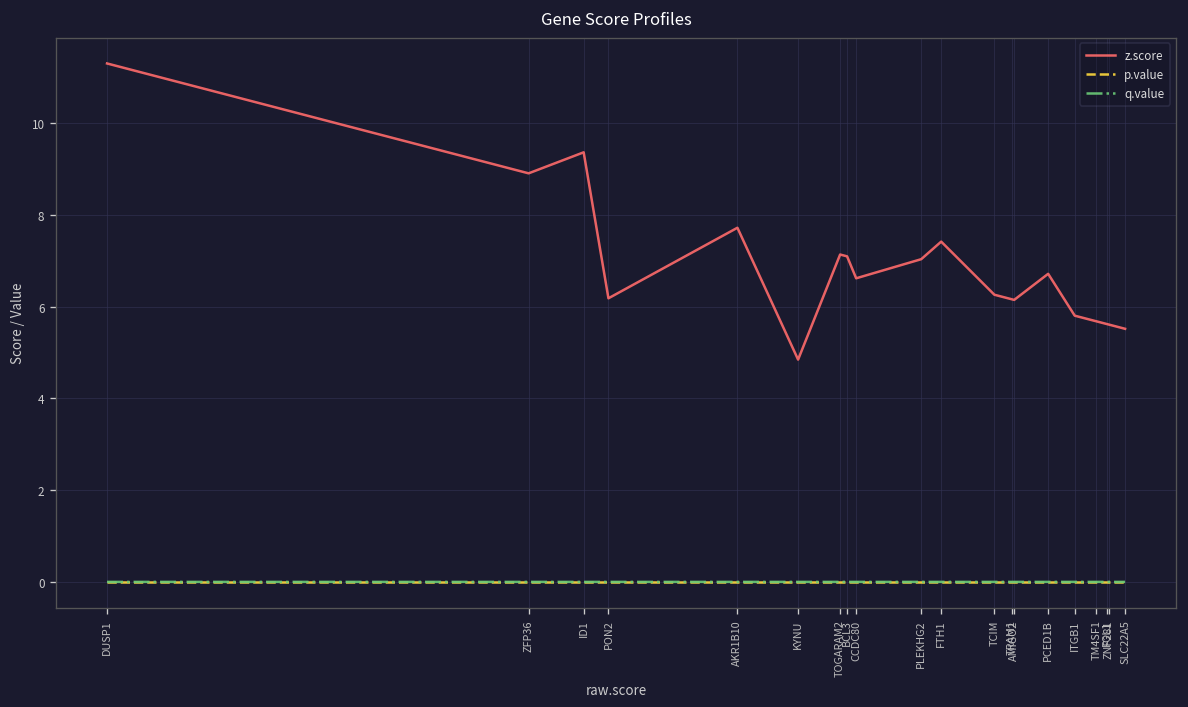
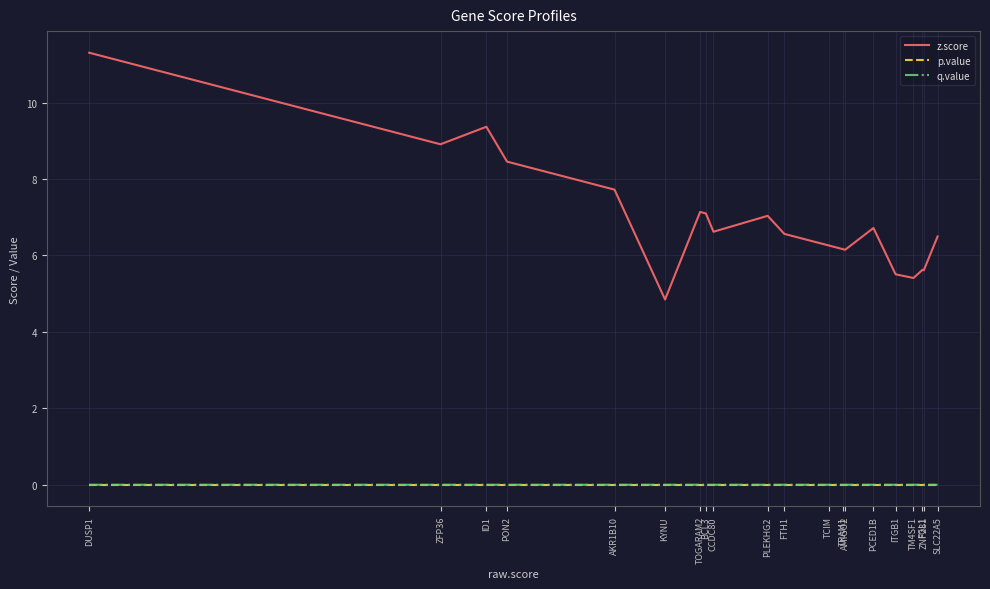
z.score, PON2: 6.2 -> 8.5
z.score, FTH1: 7.4 -> 6.6
z.score, ITGB1: 5.8 -> 5.5
z.score, TM4SF1: 5.7 -> 5.4
z.score, SLC22A5: 5.5 -> 6.5
